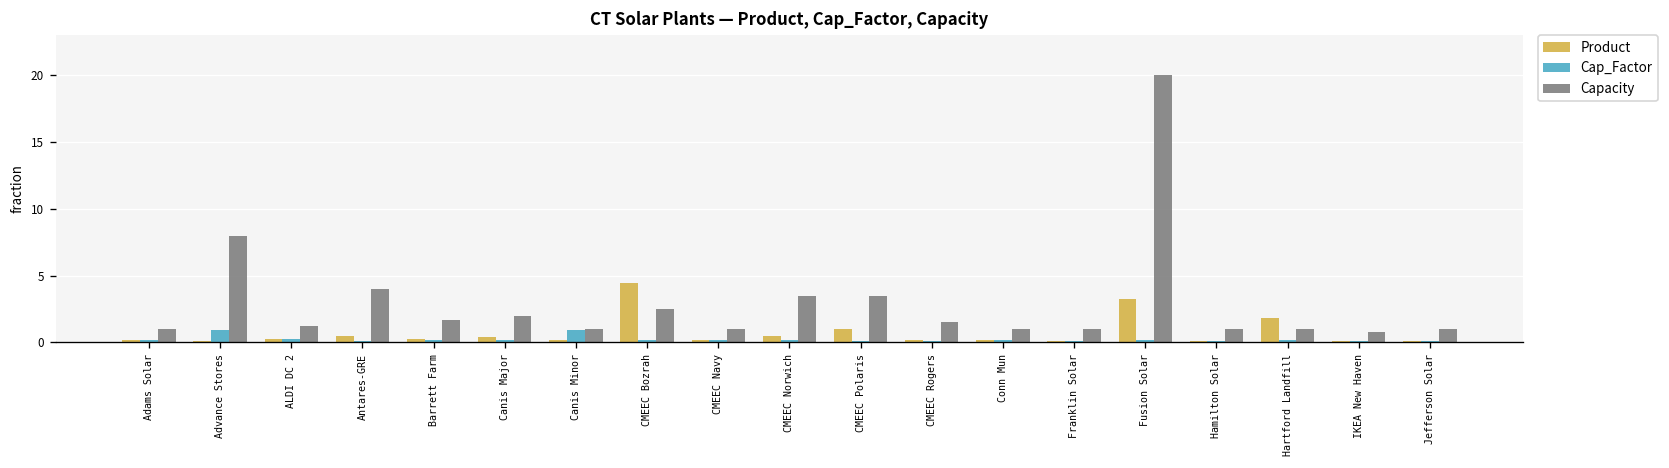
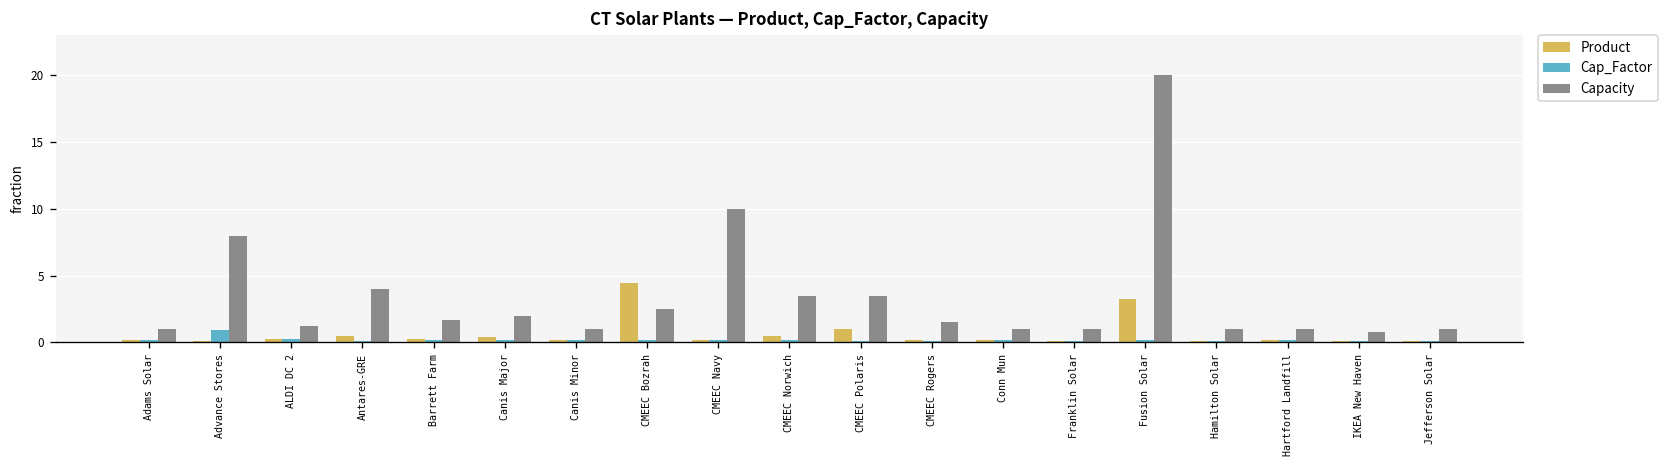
Cap_Factor, Canis Minor: 0.9 -> 0.2
Capacity, CMEEC Navy: 1 -> 10
Product, Hartford Landfill: 1.8 -> 0.2
